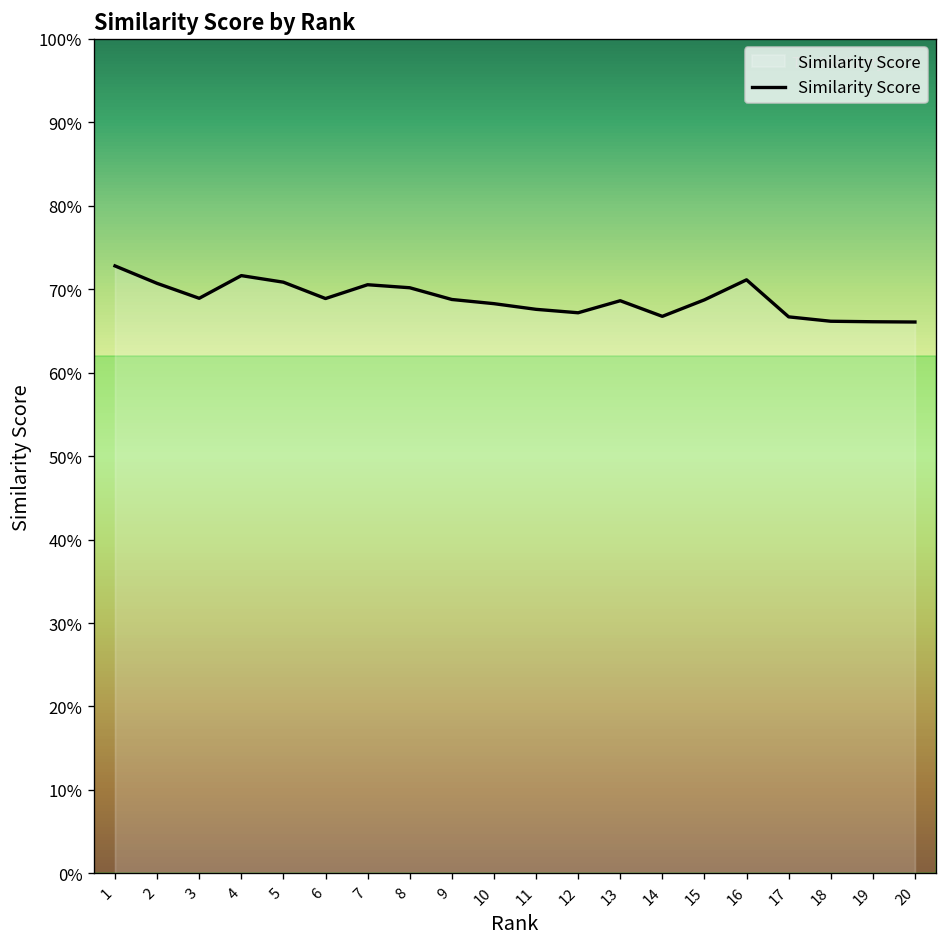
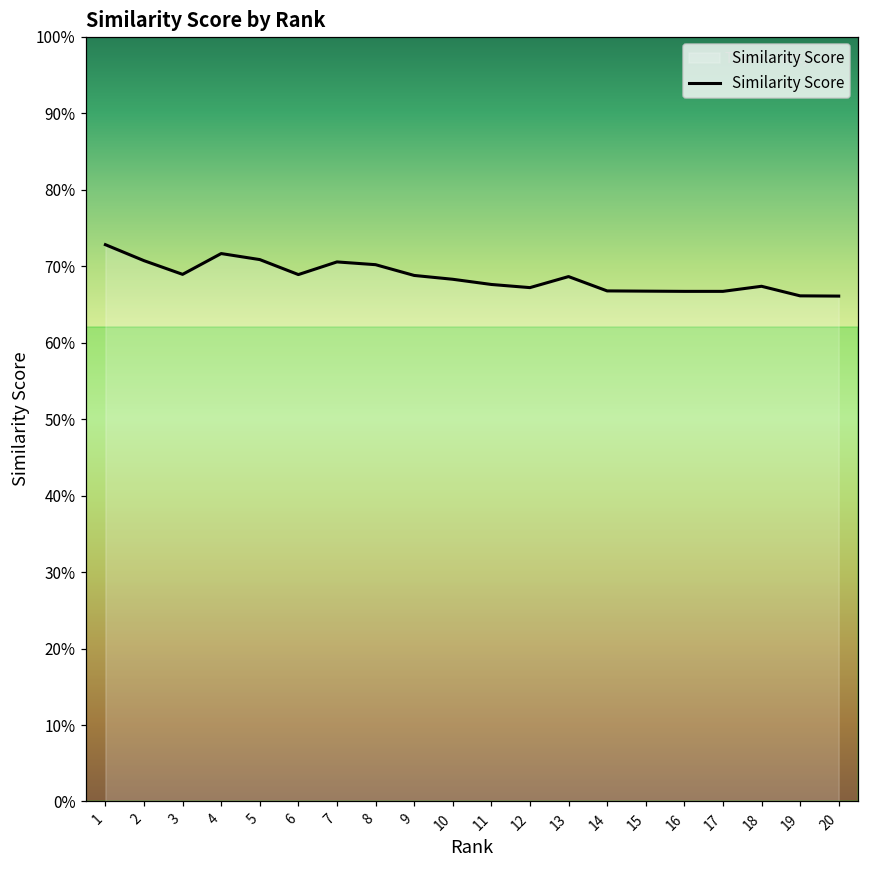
15: 69% -> 67%
16: 71% -> 67%
18: 66% -> 67%
